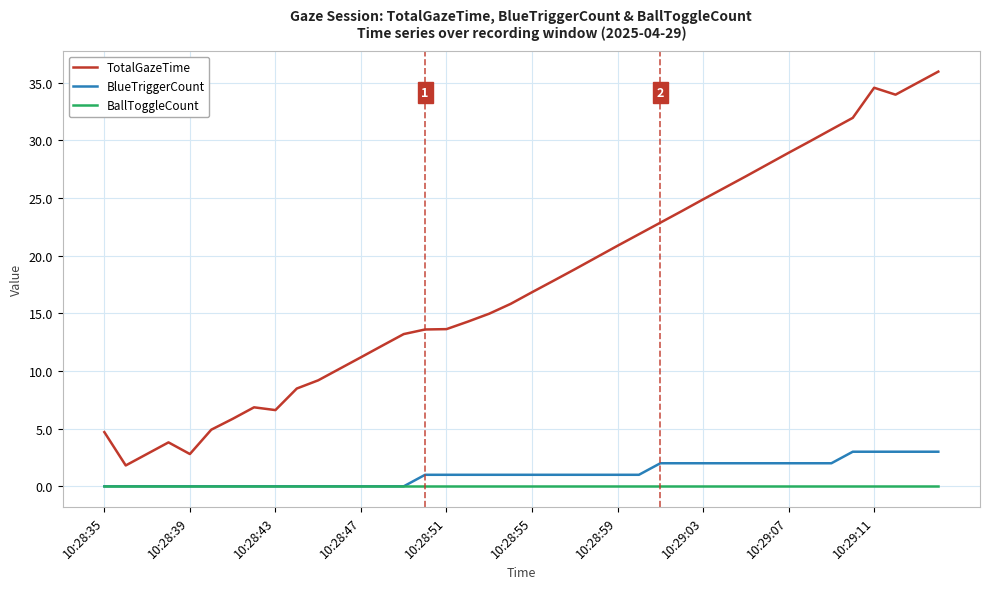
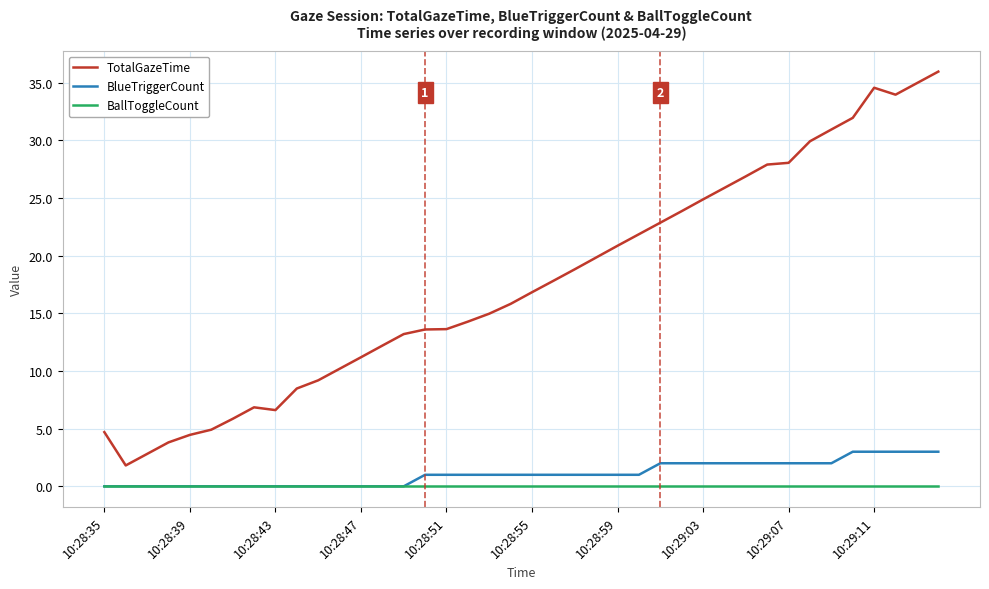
TotalGazeTime, 10:28:39: 2.8 -> 4.5
TotalGazeTime, 10:29:07: 28.9 -> 28.1
